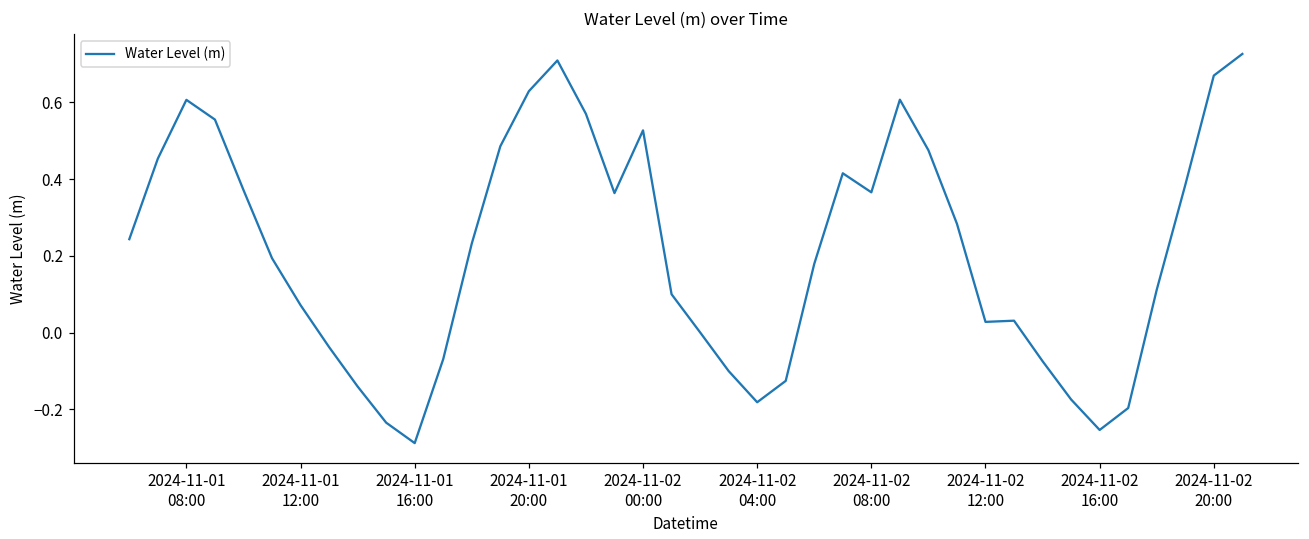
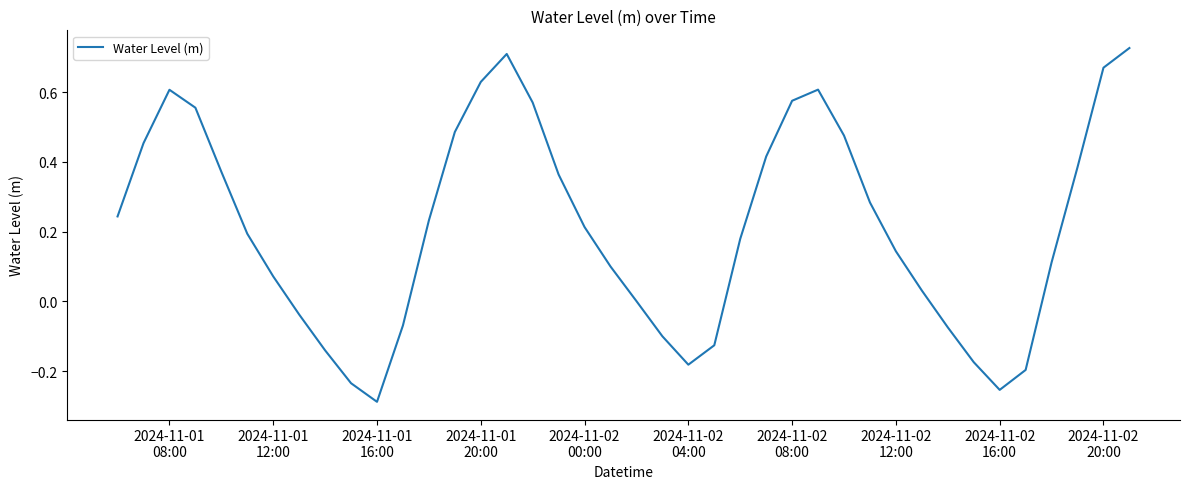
2024-11-02 00:00: 0.53 -> 0.21
2024-11-02 08:00: 0.37 -> 0.58
2024-11-02 12:00: 0.03 -> 0.14
